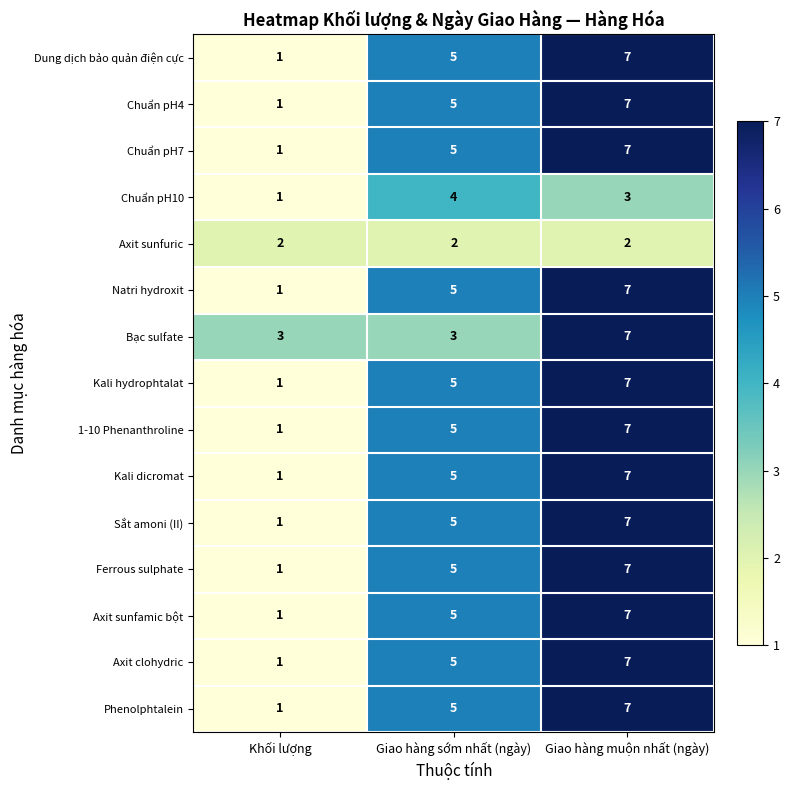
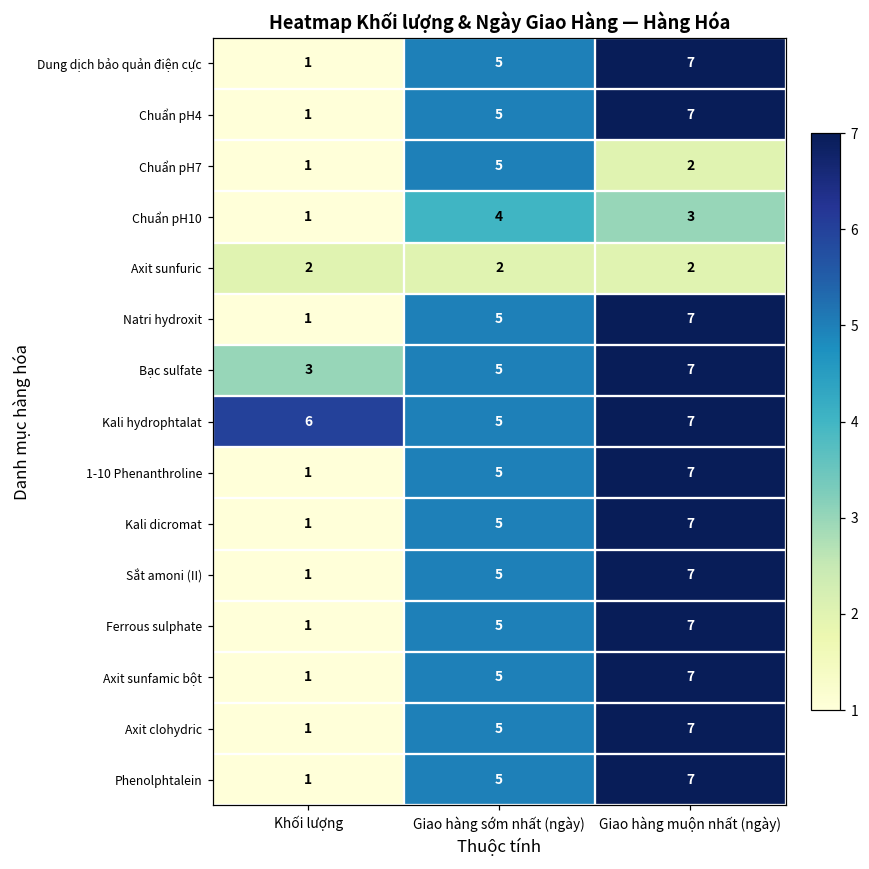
Chuẩn pH7, Giao hàng muộn nhất (ngày): 7 -> 2
Bạc sulfate, Giao hàng sớm nhất (ngày): 3 -> 5
Kali hydrophtalat, Khối lượng: 1 -> 6
